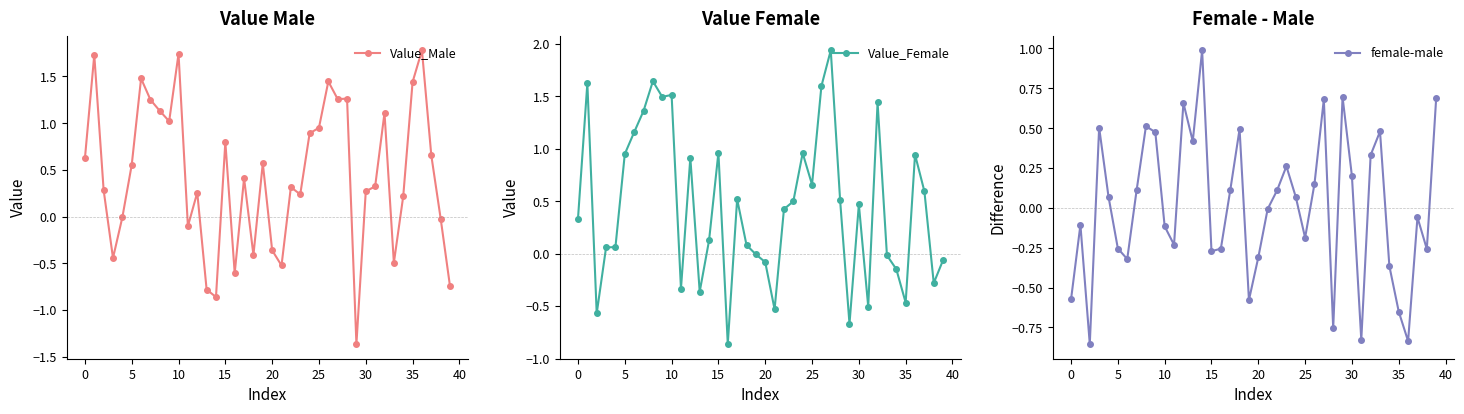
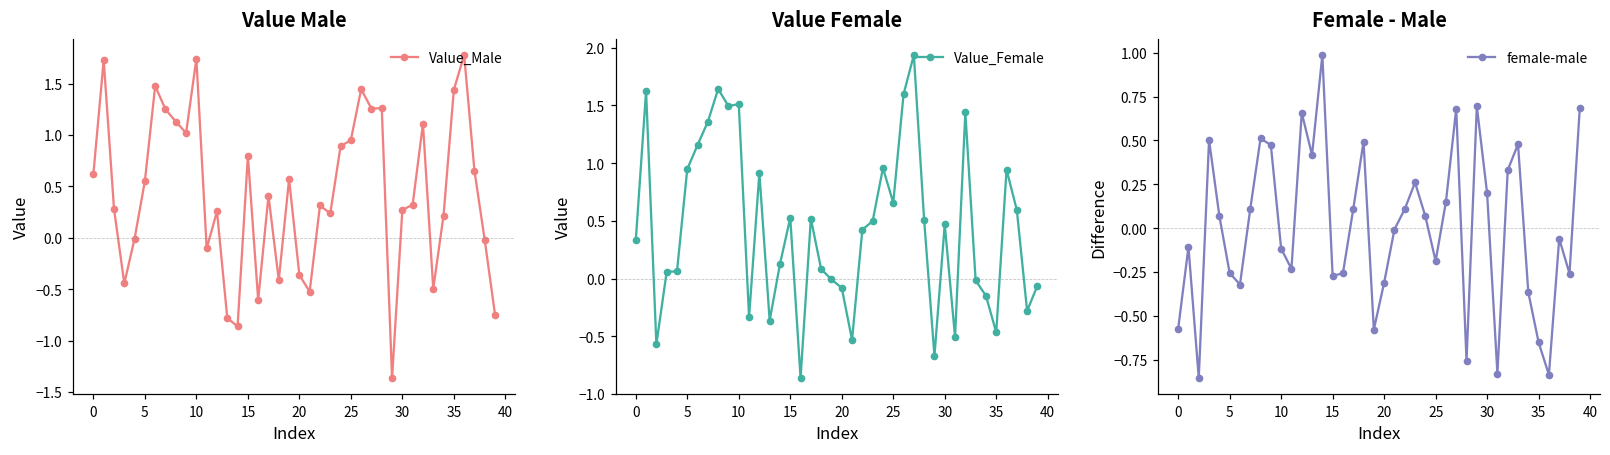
Value Female, 15: 0.96 -> 0.53
